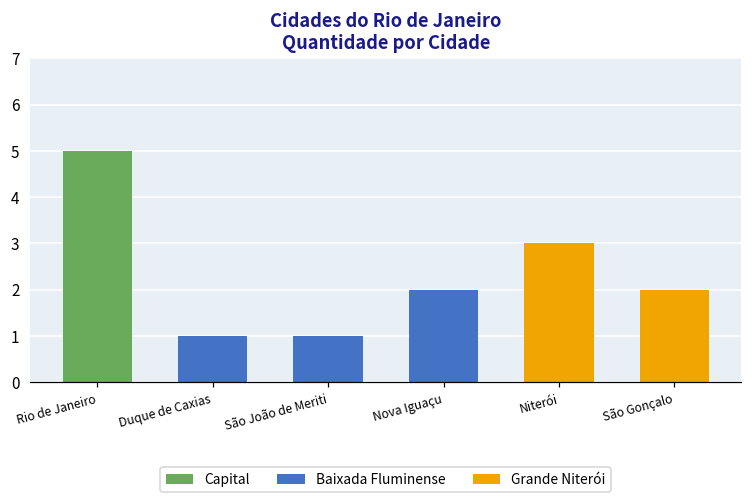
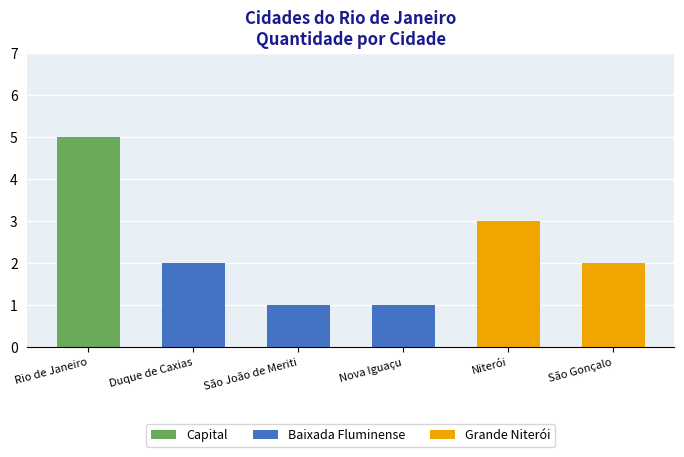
Baixada Fluminense, Duque de Caxias: 1 -> 2
Baixada Fluminense, Nova Iguaçu: 2 -> 1
